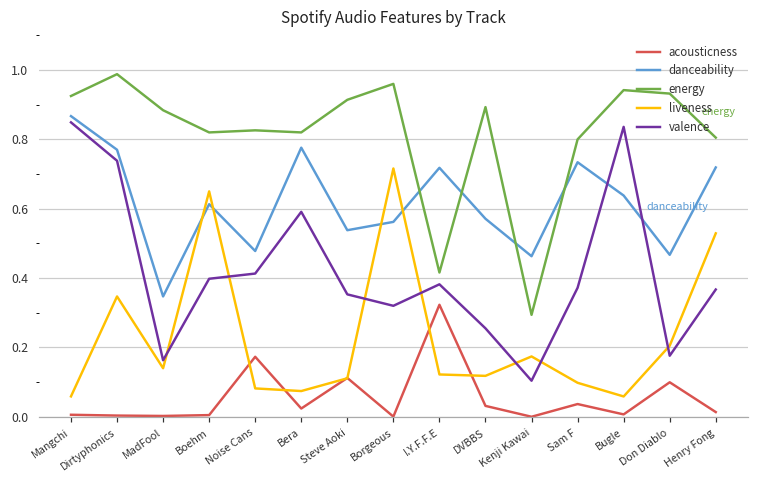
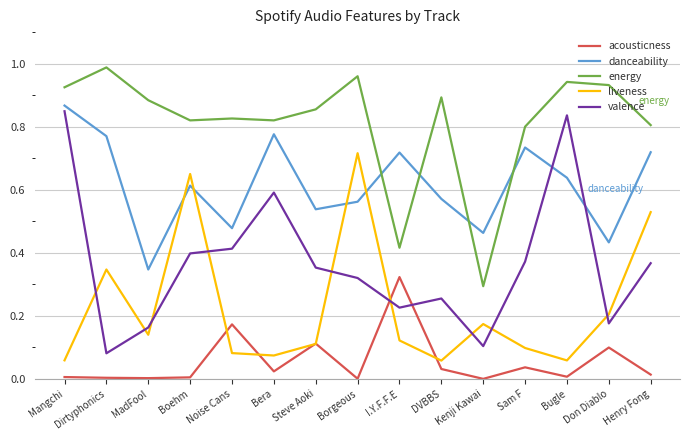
valence, Dirtyphonics: 0.74 -> 0.08
energy, Steve Aoki: 0.91 -> 0.86
valence, I.Y.F.F.E: 0.38 -> 0.23
liveness, DVBBS: 0.12 -> 0.06
danceability, Don Diablo: 0.47 -> 0.43
